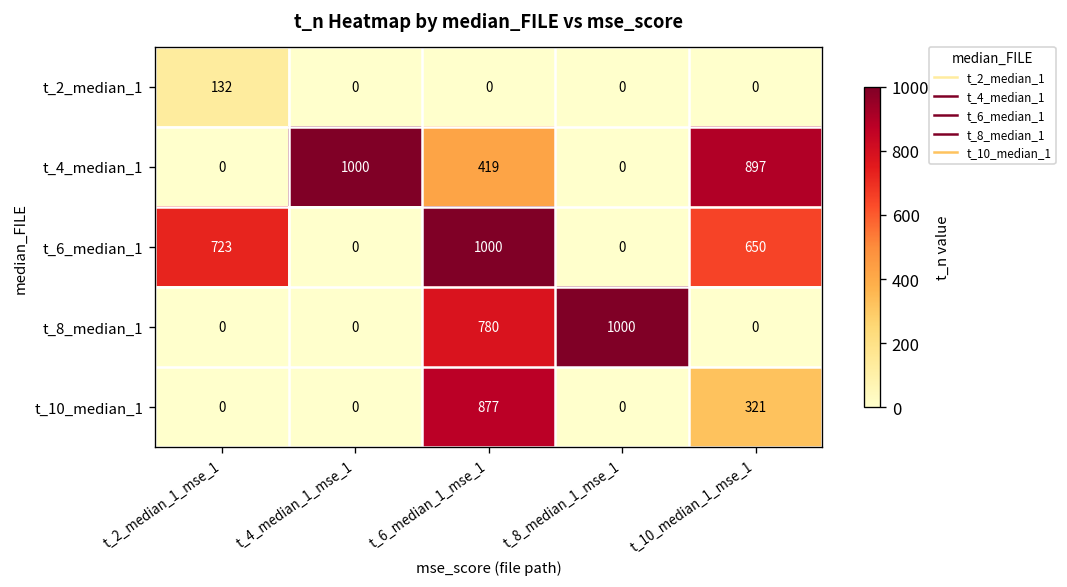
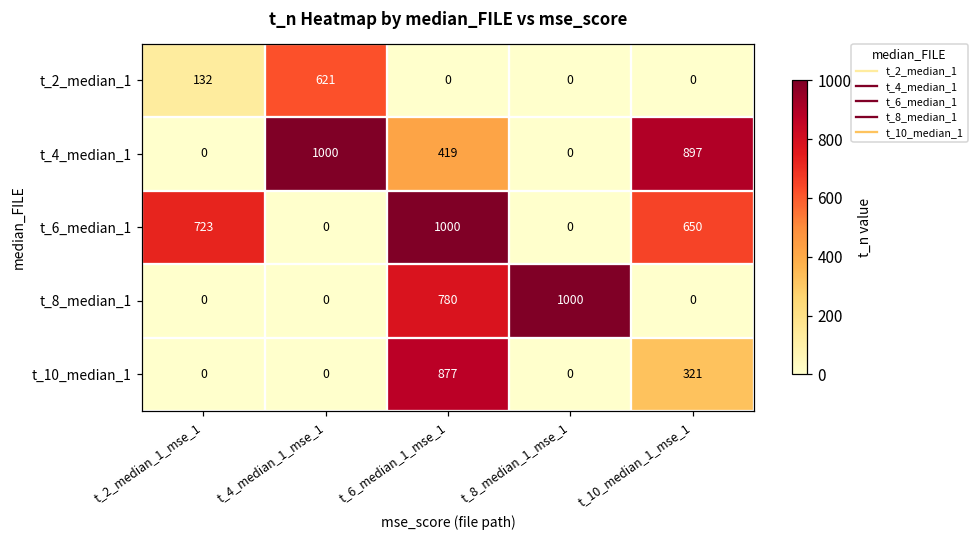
t_2_median_1, t_4_median_1_mse_1: 0 -> 621
